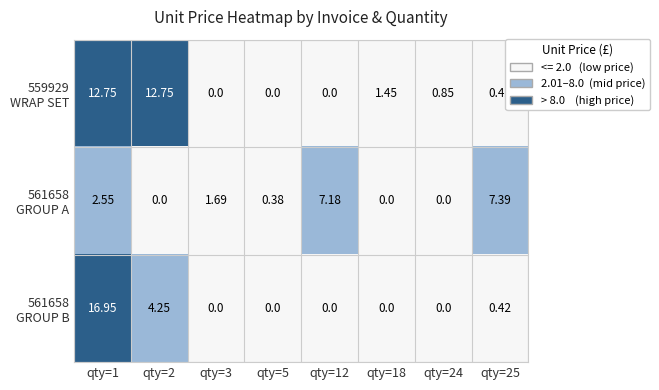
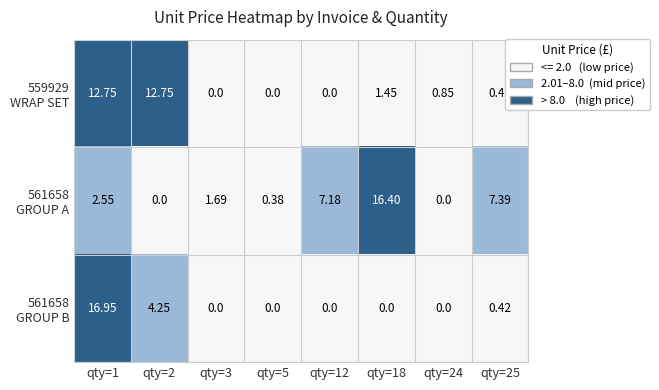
561658 GROUP A, qty=18: 0.0 -> 16.40
